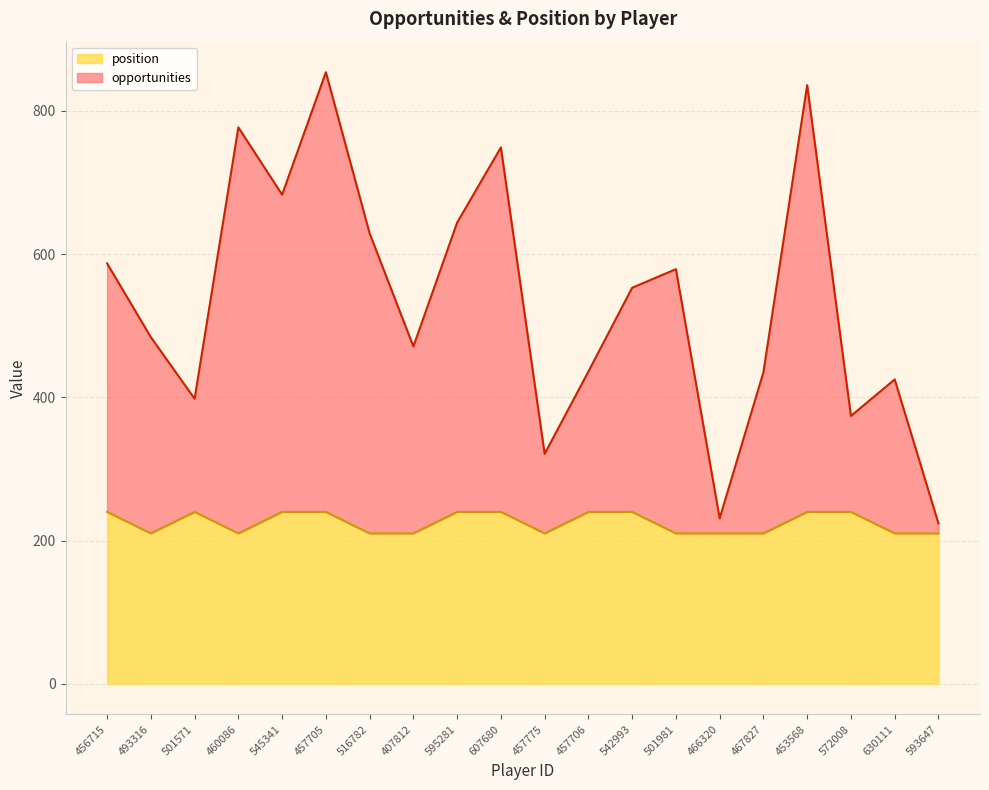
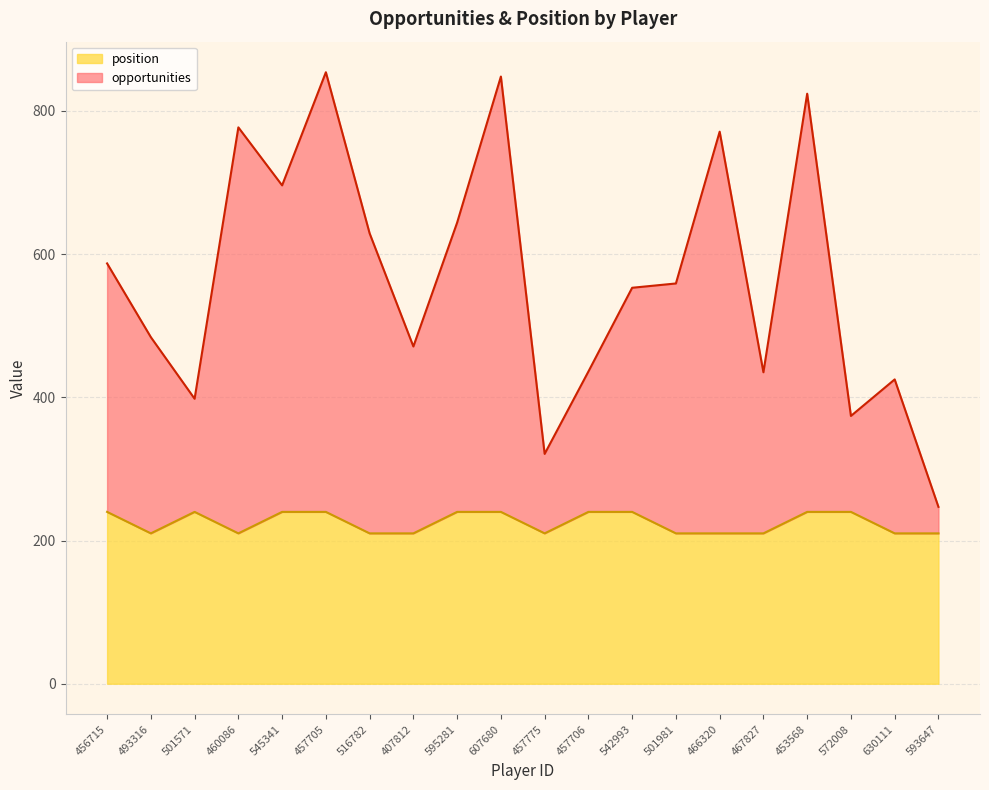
opportunities, 545341: 440 -> 460
opportunities, 607680: 510 -> 610
opportunities, 501981: 370 -> 350
opportunities, 466320: 20 -> 560
opportunities, 453568: 600 -> 580
opportunities, 593647: 10 -> 40
